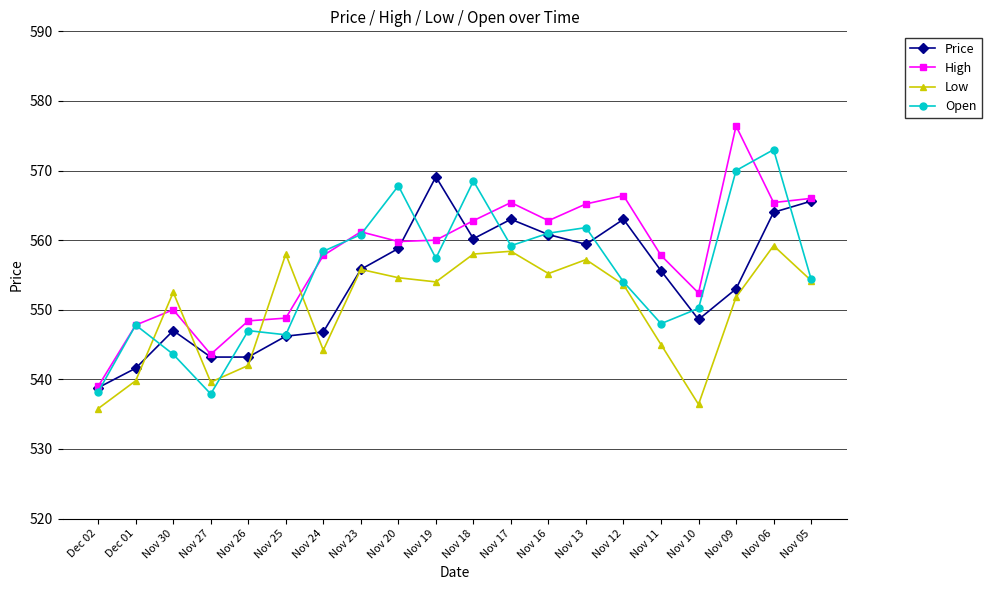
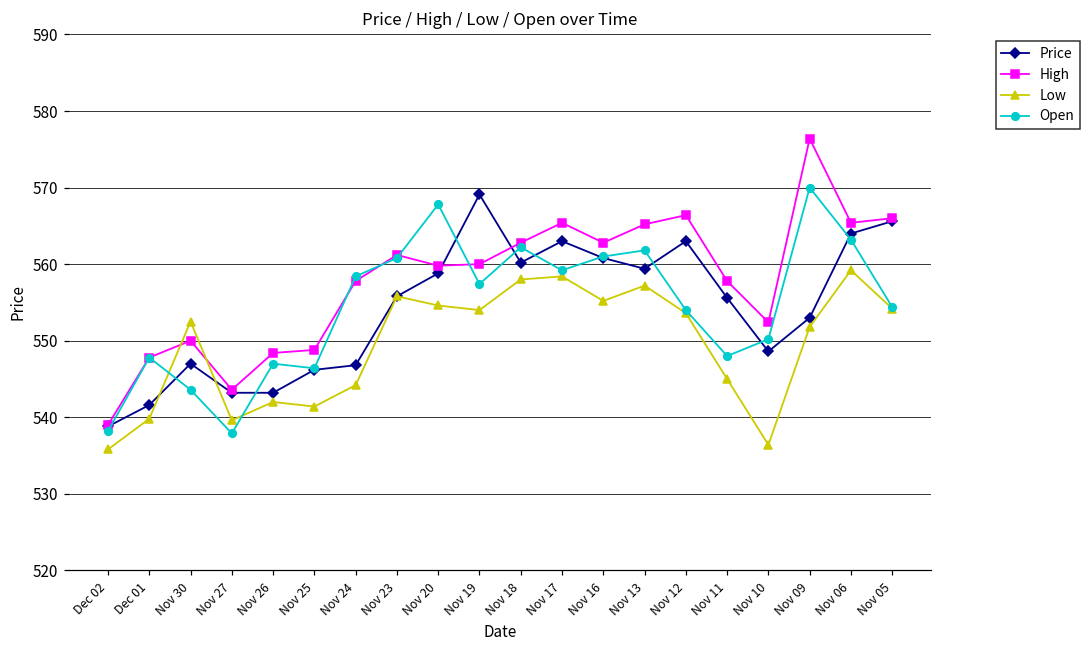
Low, Nov 25: 558 -> 541
Open, Nov 18: 569 -> 562
Open, Nov 06: 573 -> 563
